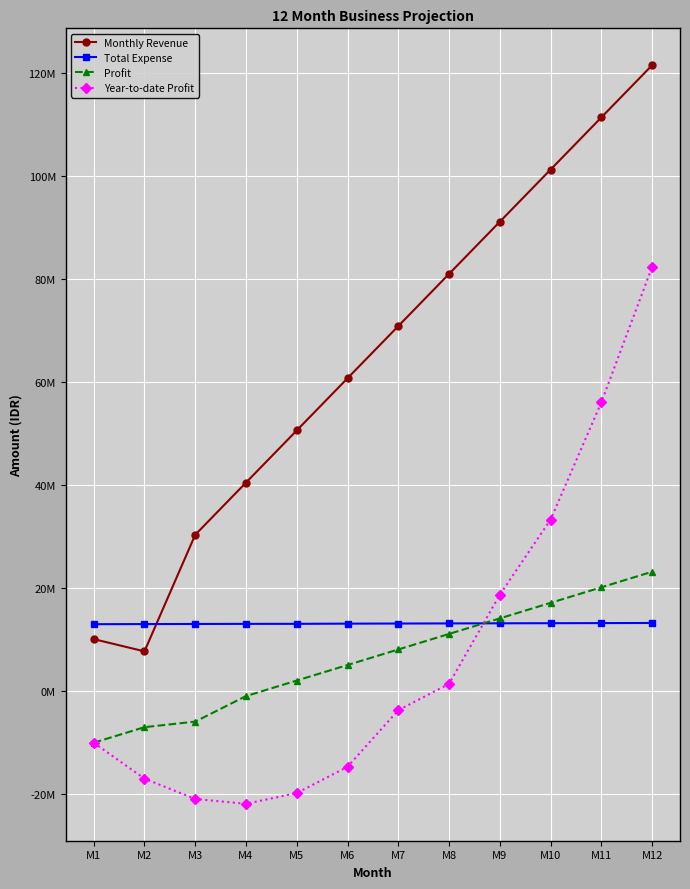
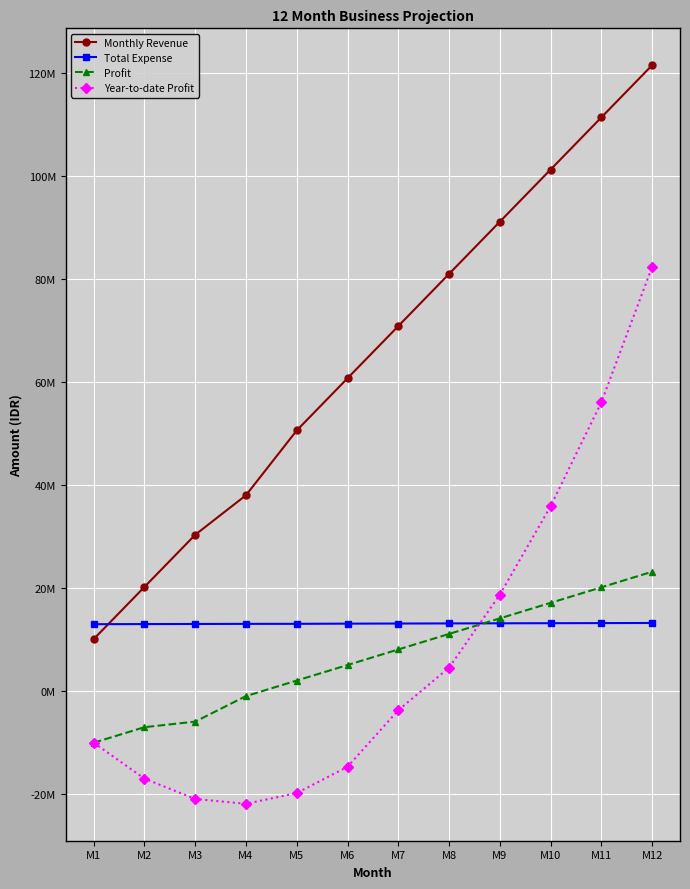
Monthly Revenue, M2: 8000000 -> 20000000
Monthly Revenue, M4: 41000000 -> 38000000
Year-to-date Profit, M8: 1000000 -> 5000000
Year-to-date Profit, M10: 33000000 -> 36000000
